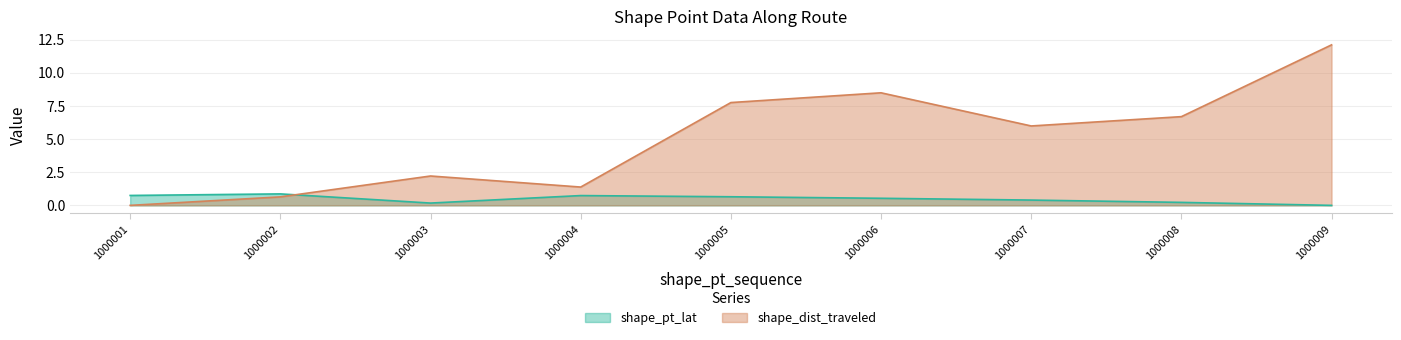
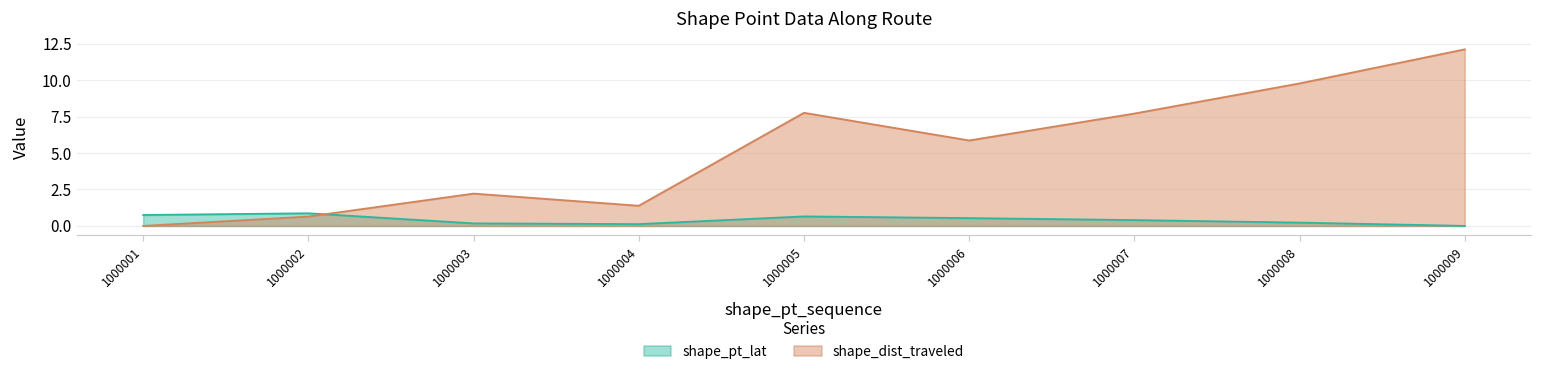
shape_pt_lat, 1000004: 0.7 -> 0.1
shape_dist_traveled, 1000006: 8.5 -> 5.9
shape_dist_traveled, 1000007: 6.0 -> 7.7
shape_dist_traveled, 1000008: 6.7 -> 9.8
